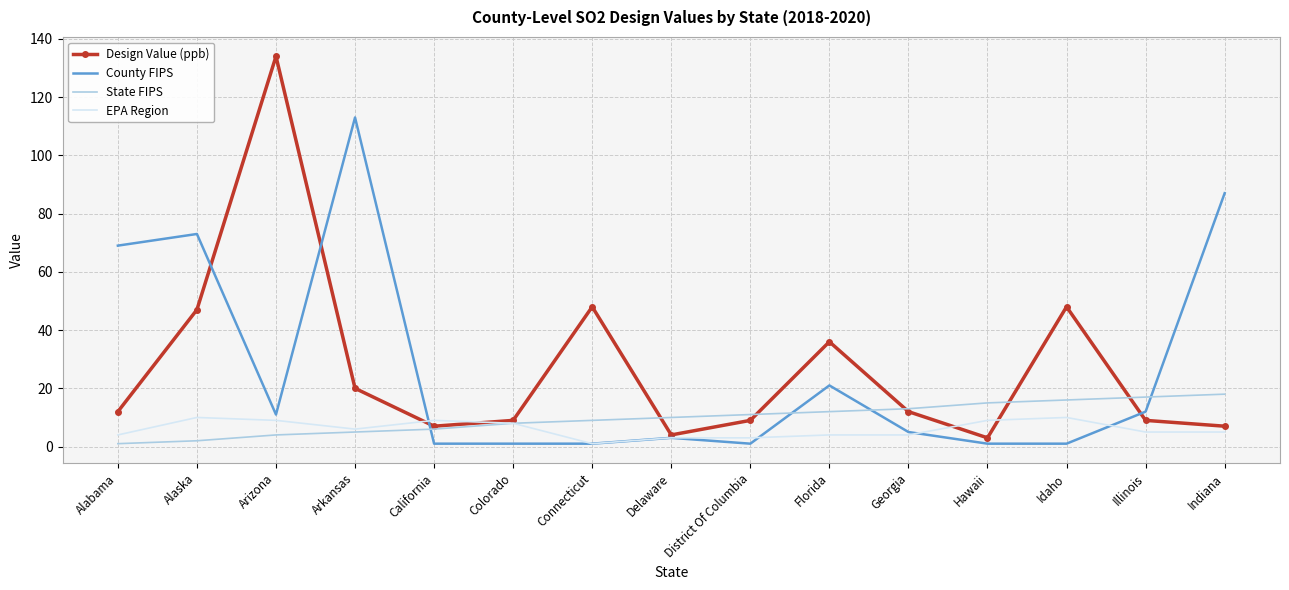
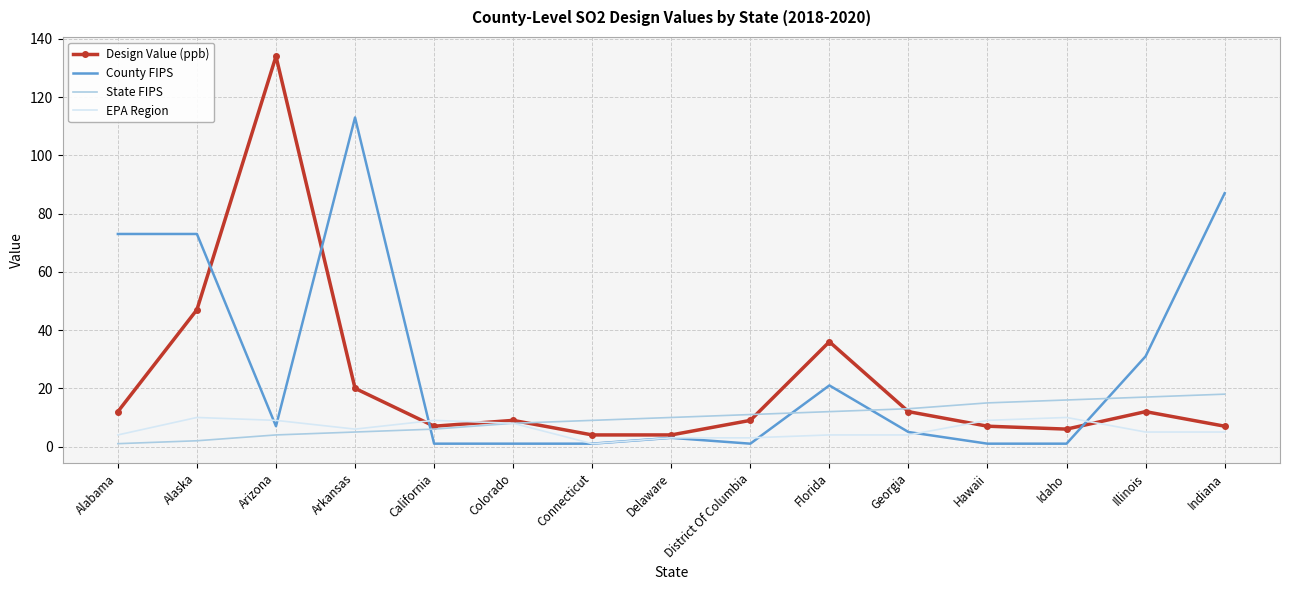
County FIPS, Alabama: 69 -> 73
County FIPS, Arizona: 11 -> 7
Design Value (ppb), Connecticut: 48 -> 4
Design Value (ppb), Hawaii: 3 -> 7
Design Value (ppb), Idaho: 48 -> 6
Design Value (ppb), Illinois: 9 -> 12
County FIPS, Illinois: 12 -> 31
